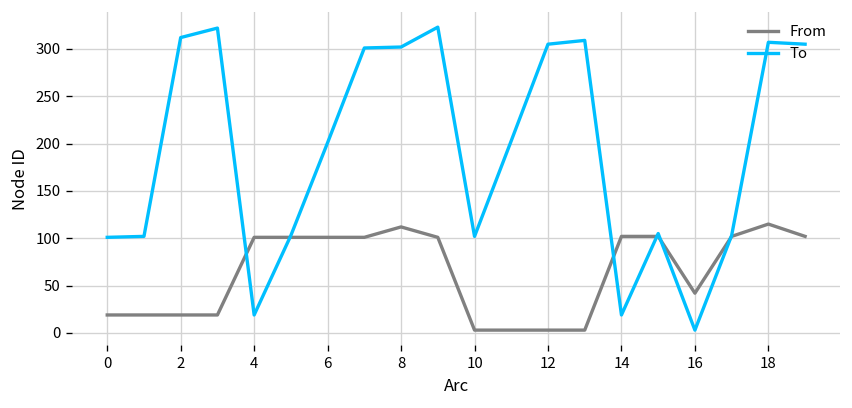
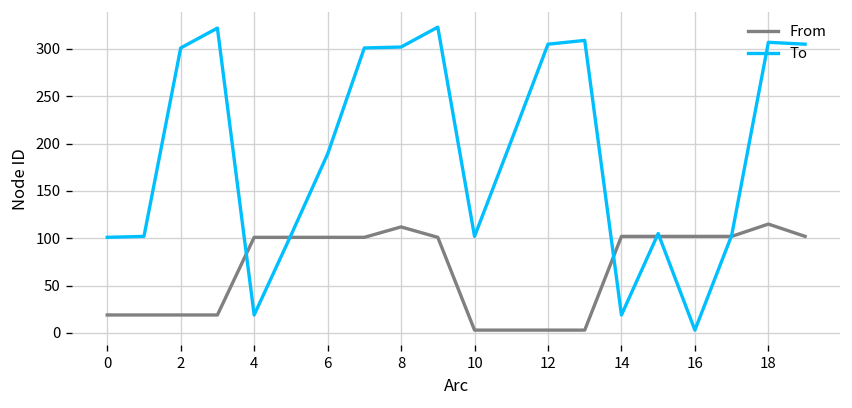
To, 2: 310 -> 300
To, 6: 200 -> 190
From, 16: 40 -> 100
